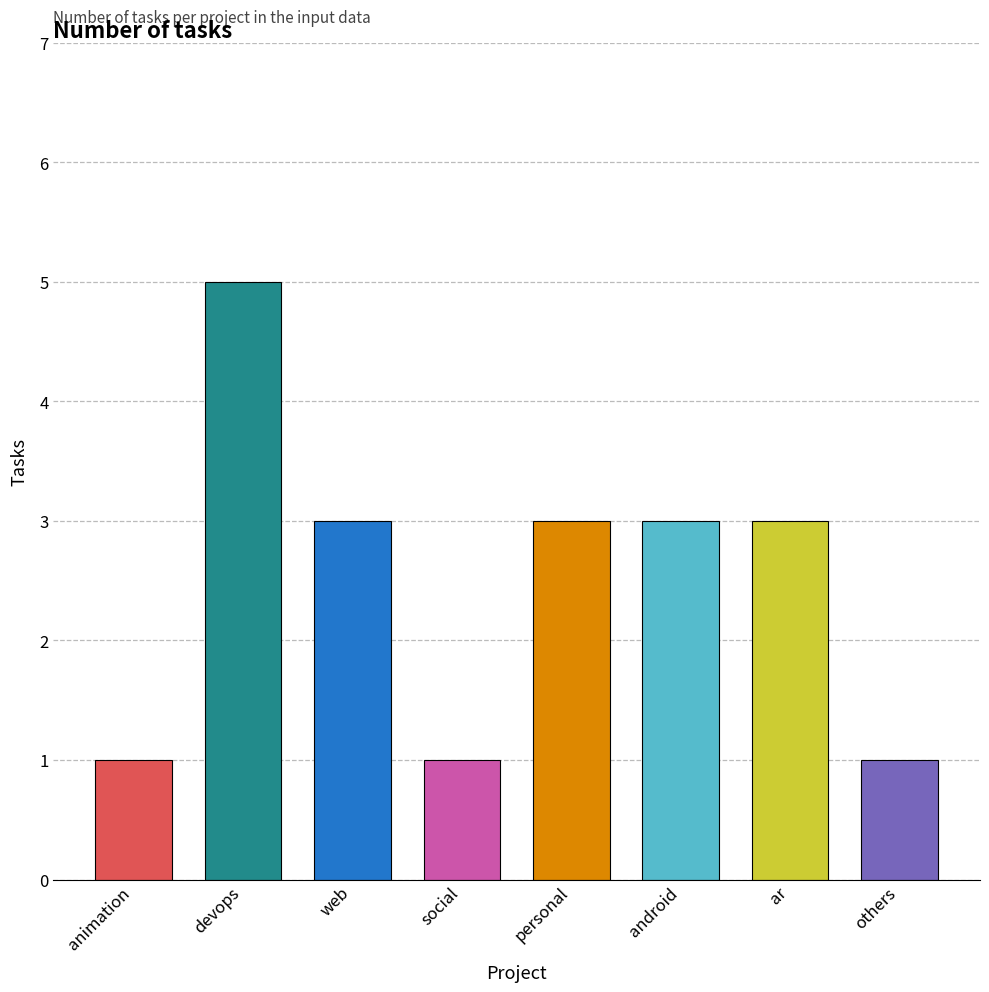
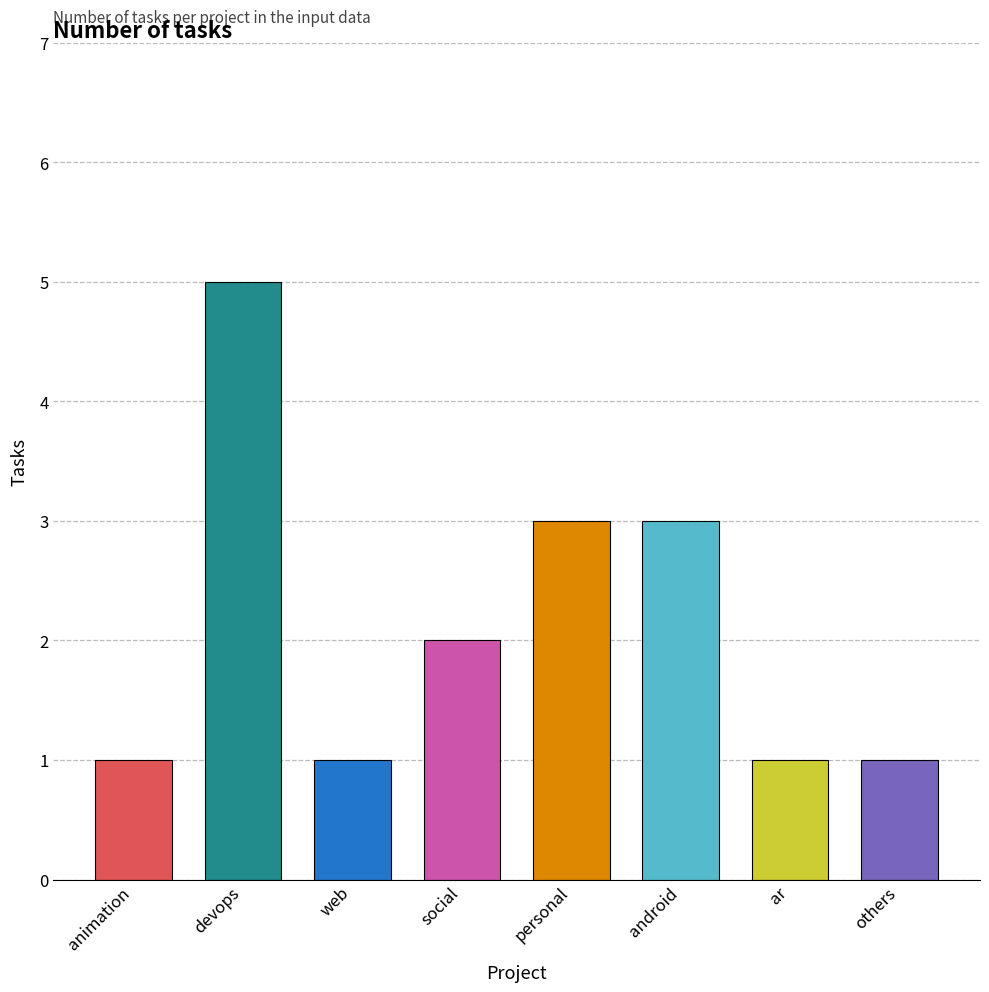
web: 3 -> 1
social: 1 -> 2
ar: 3 -> 1
